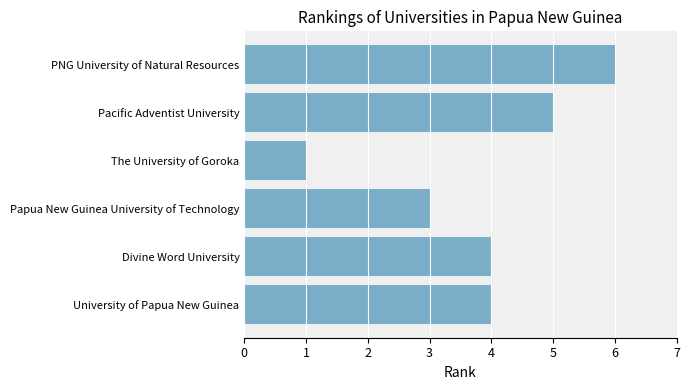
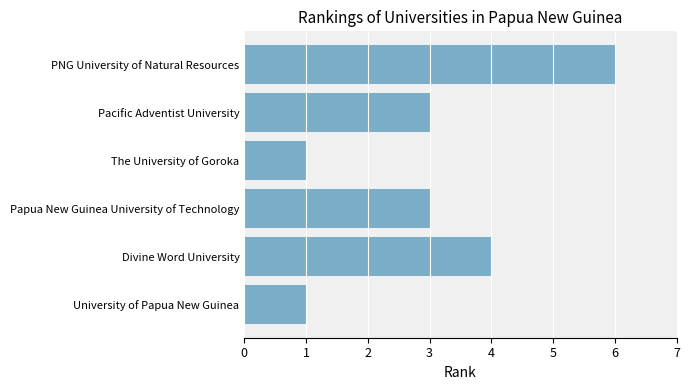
Pacific Adventist University: 5 -> 3
University of Papua New Guinea: 4 -> 1
